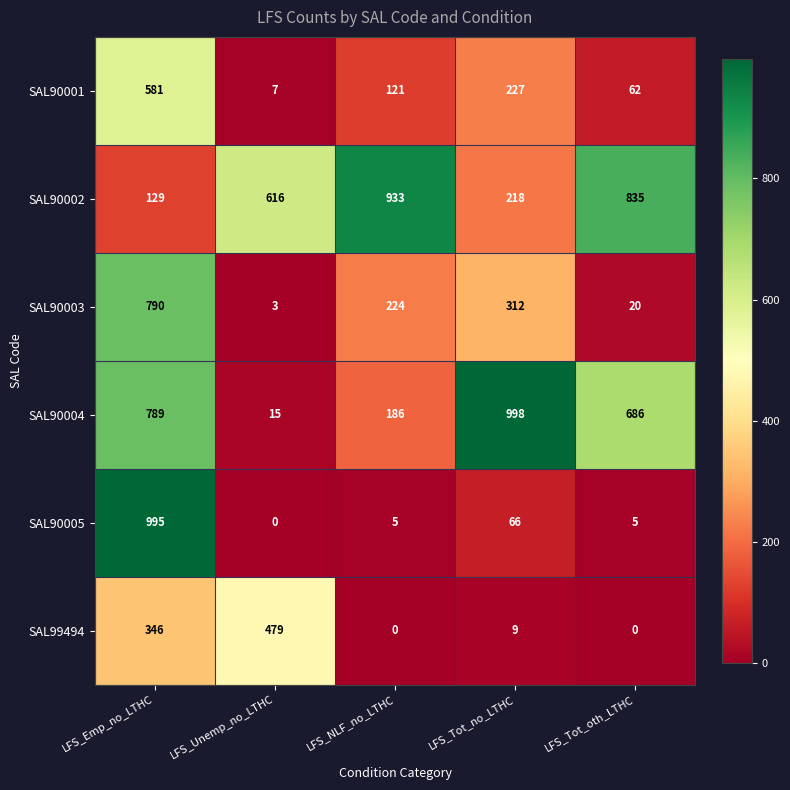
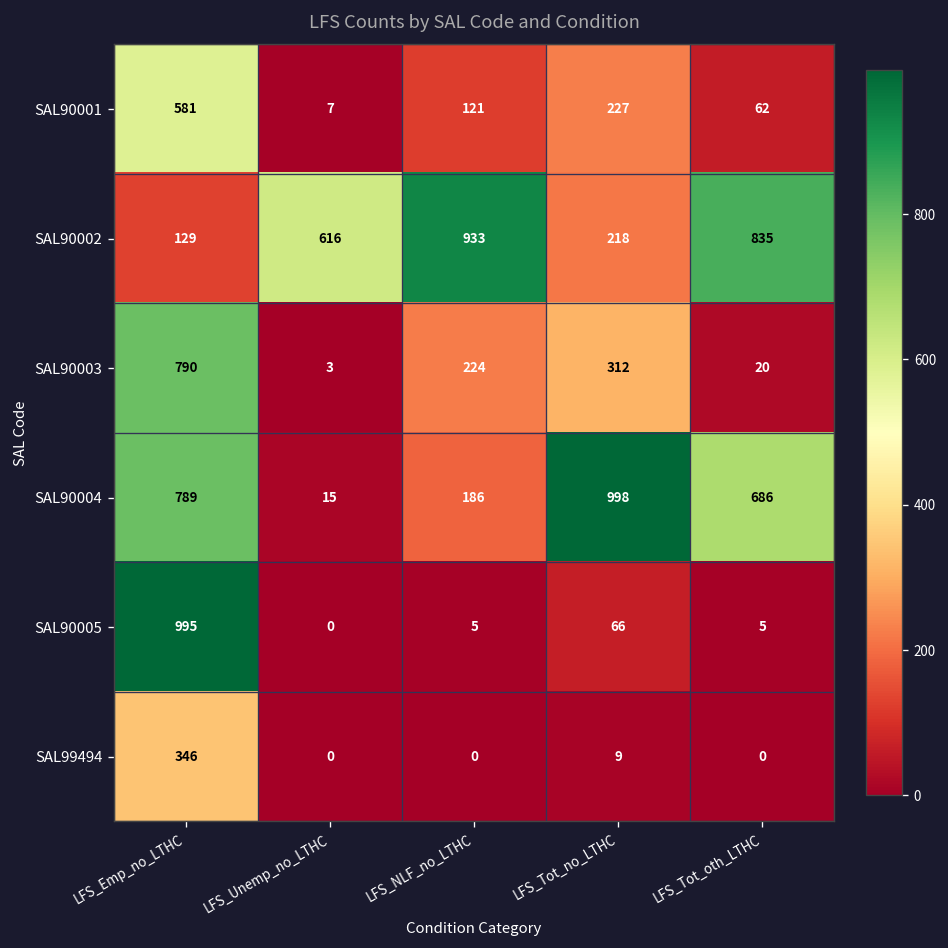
SAL99494, LFS_Unemp_no_LTHC: 479 -> 0
